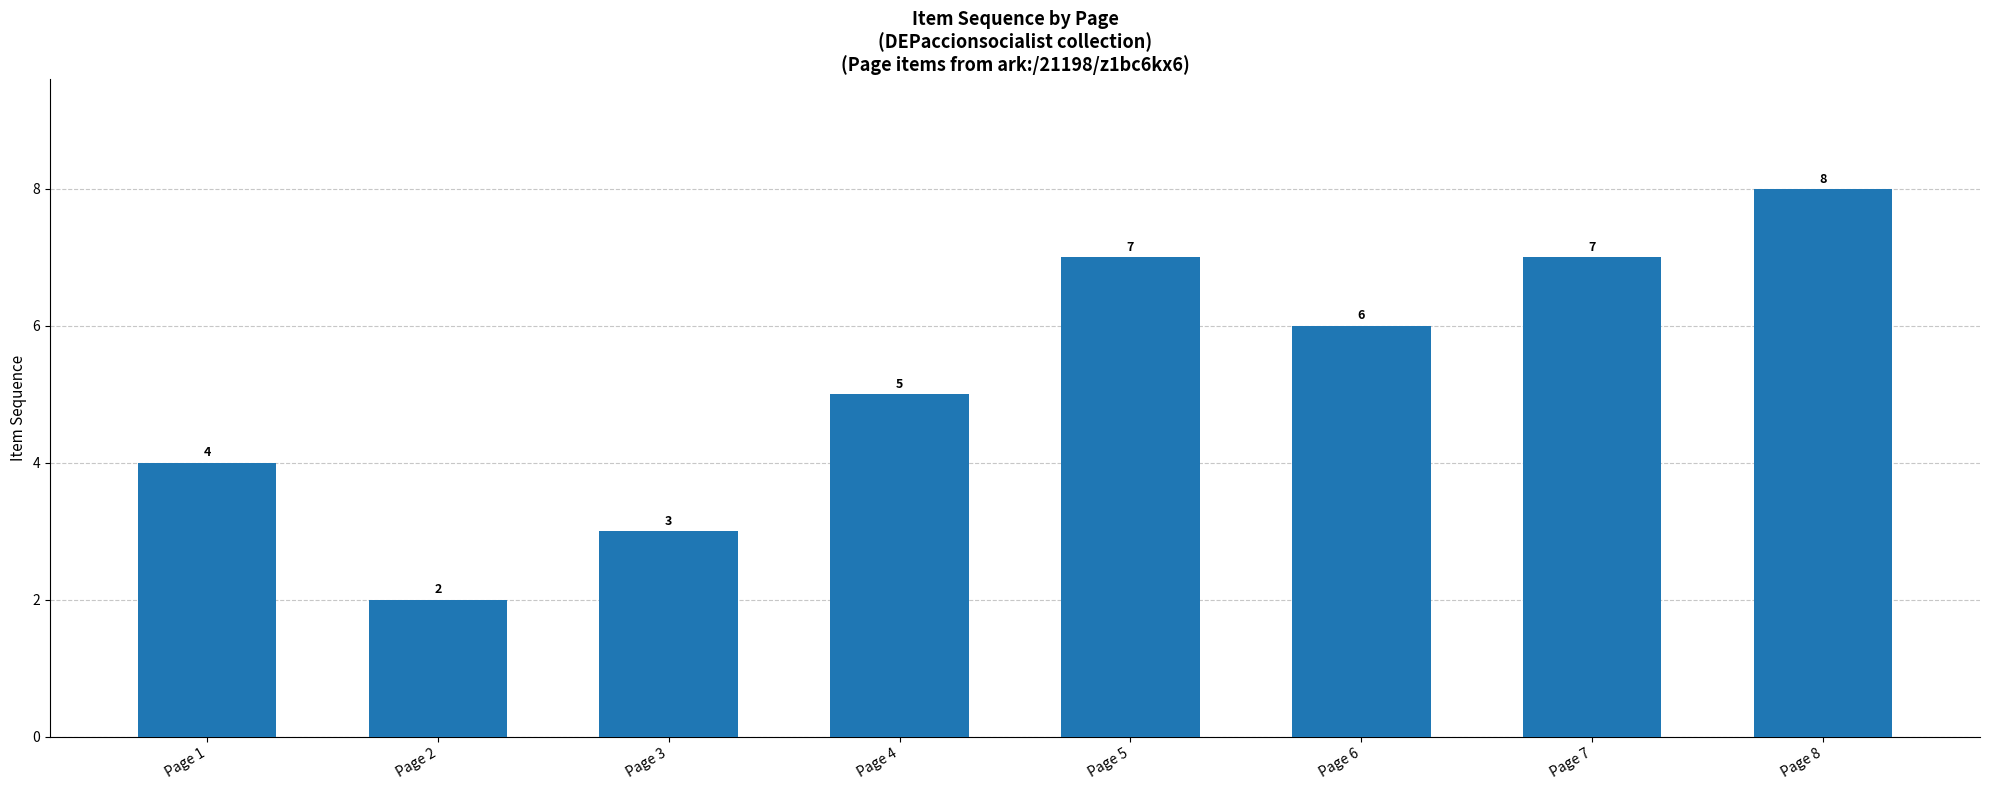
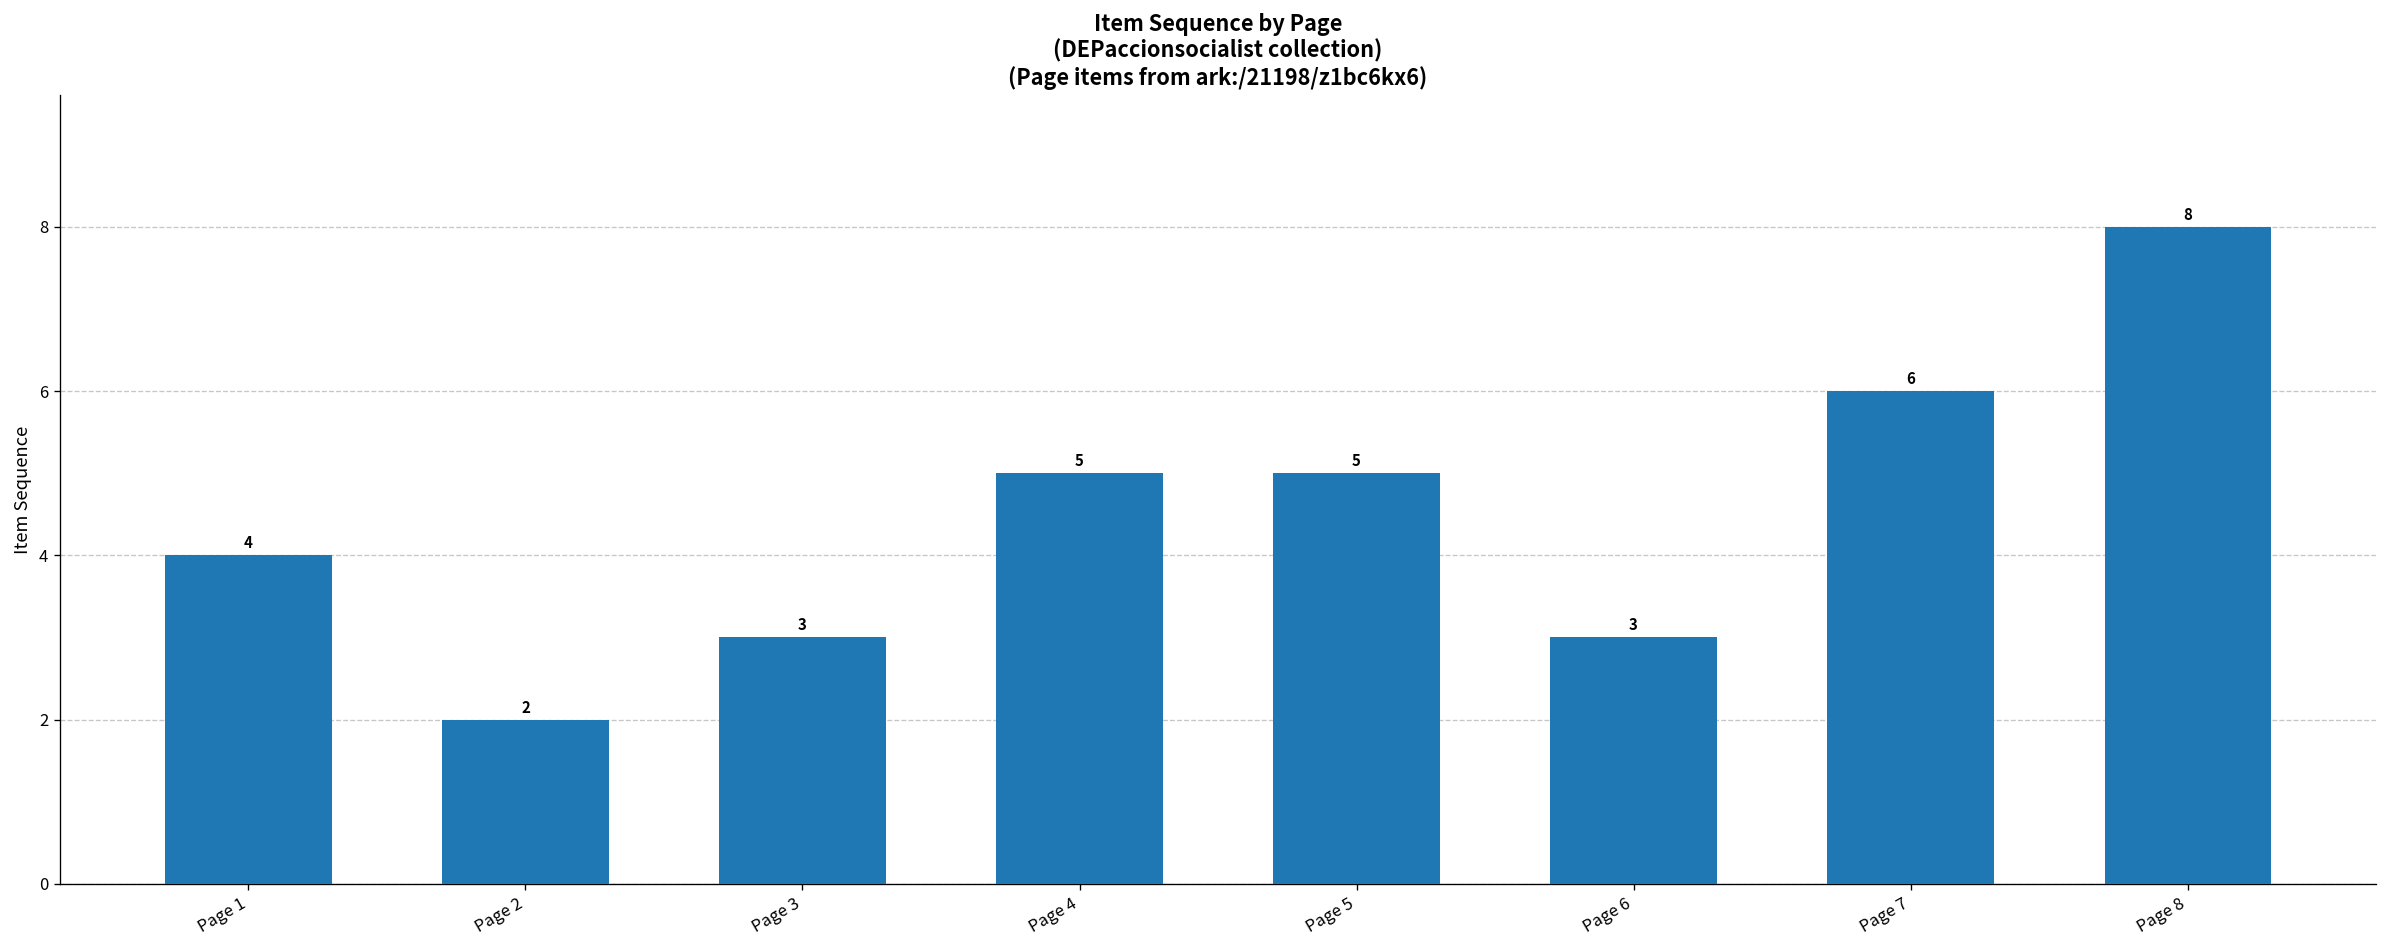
Page 5: 7 -> 5
Page 6: 6 -> 3
Page 7: 7 -> 6
